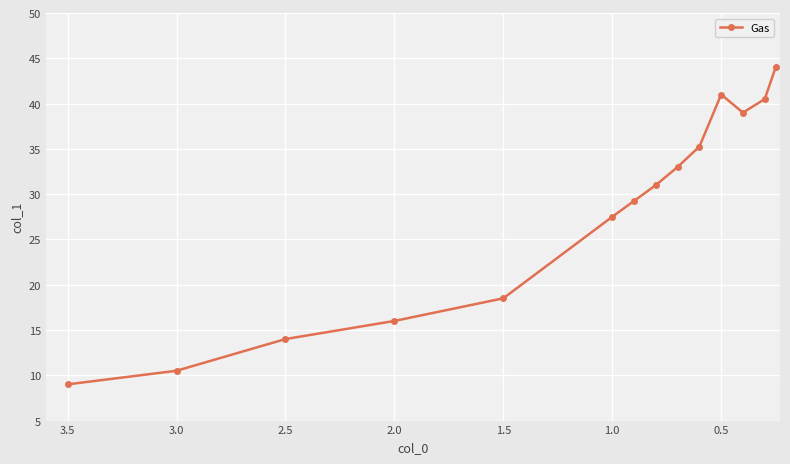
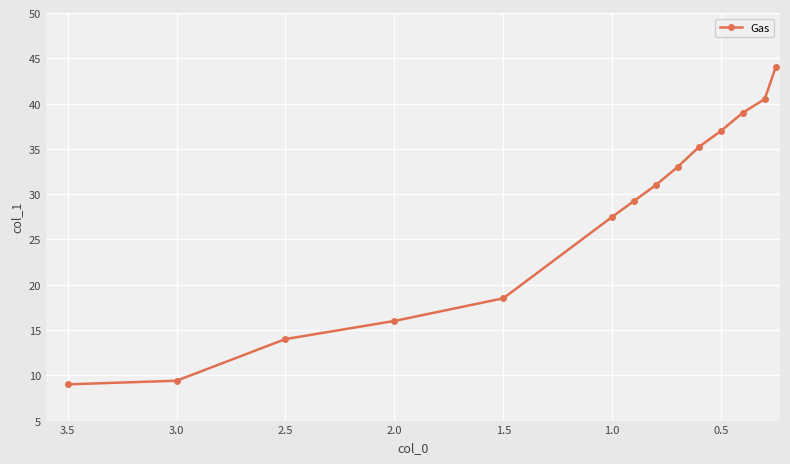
3.0: 11 -> 9
0.5: 41 -> 37
